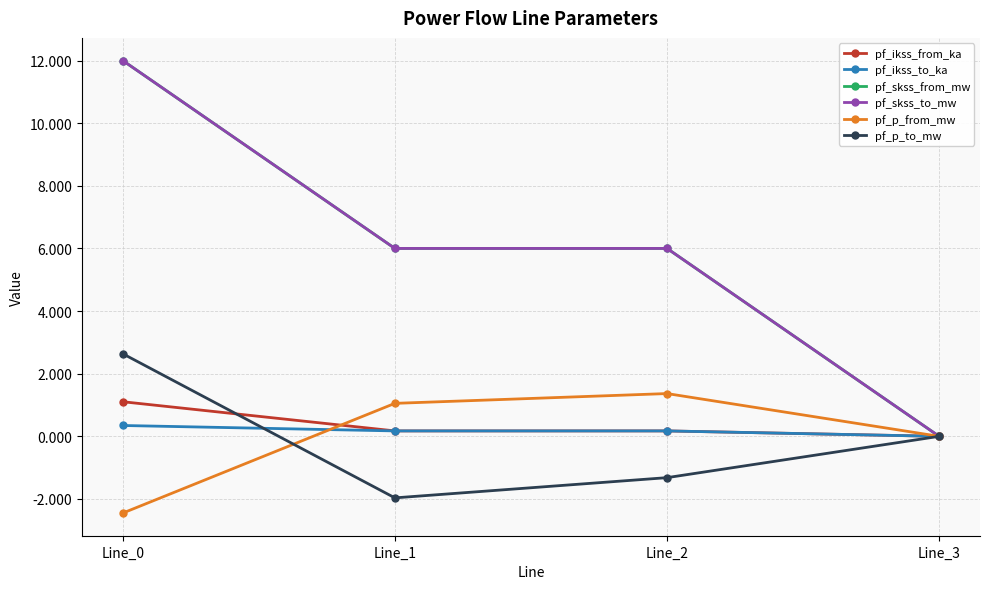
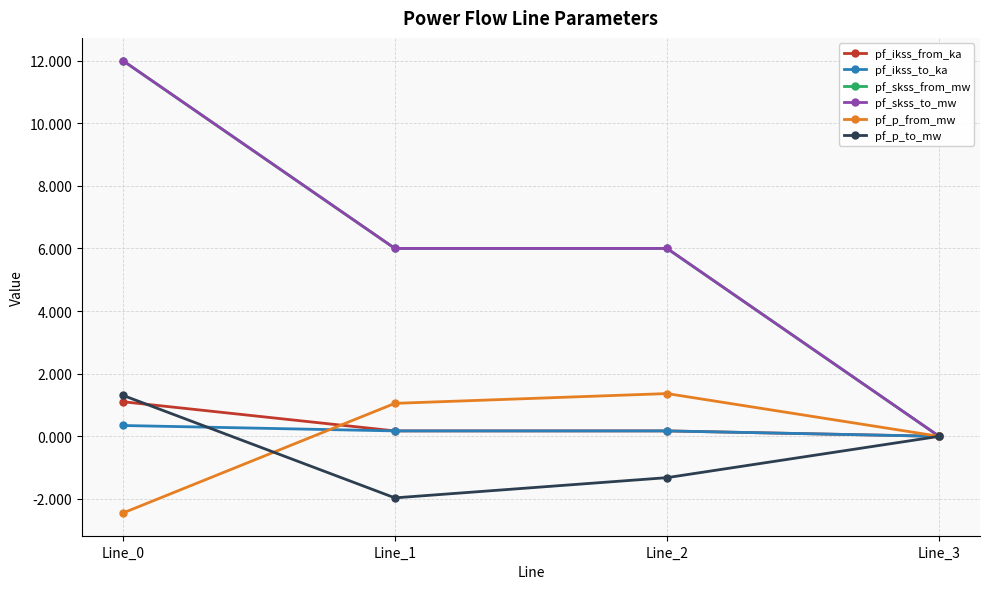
pf_p_to_mw, Line_0: 2.6 -> 1.3
